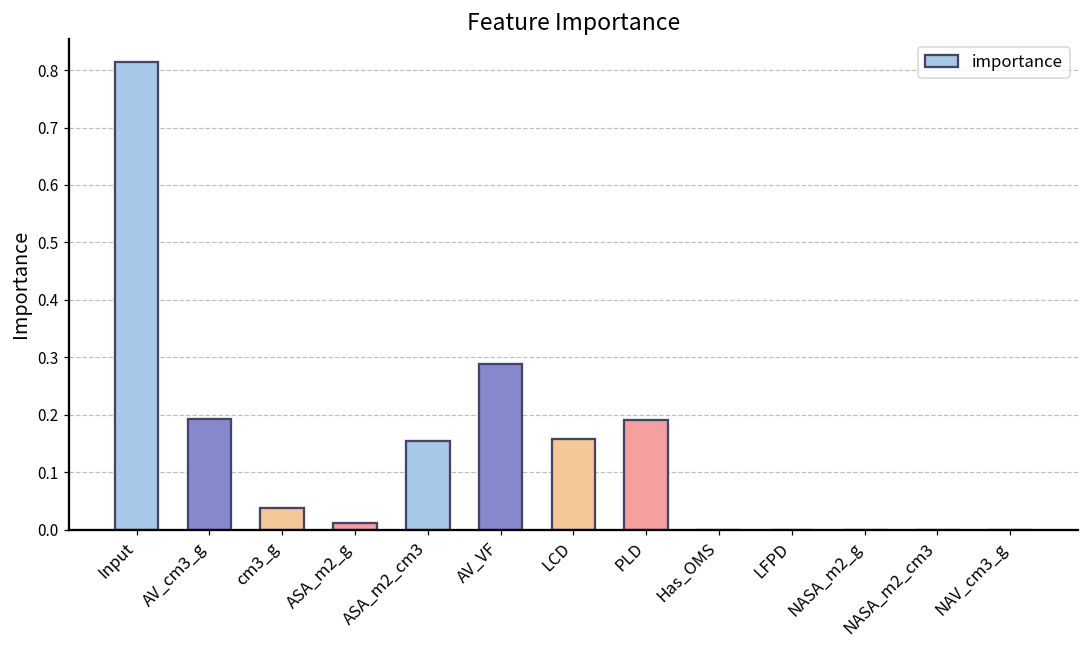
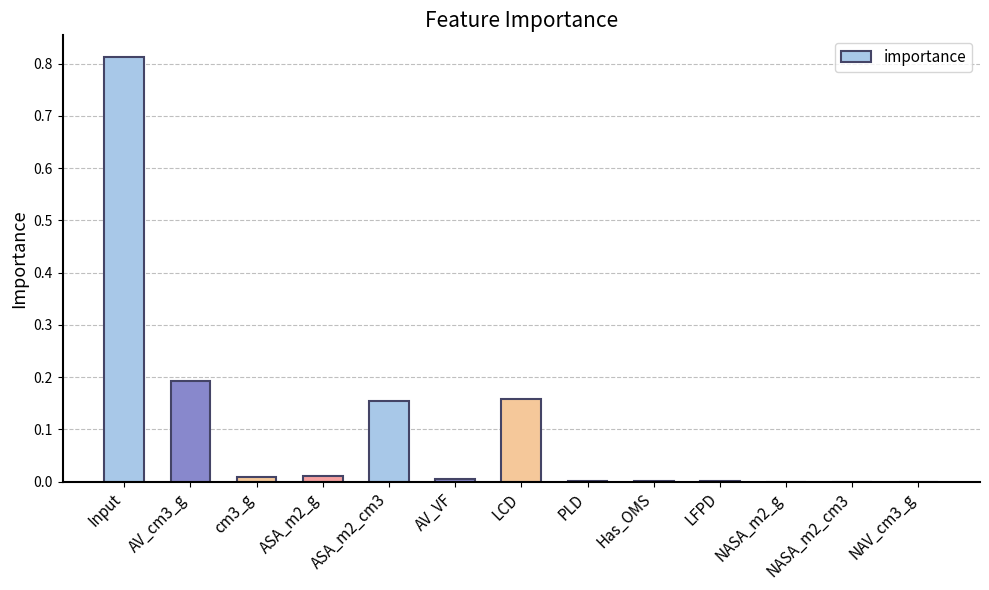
cm3_g: 0.04 -> 0.01
AV_VF: 0.29 -> 0.00
PLD: 0.19 -> 0.00
